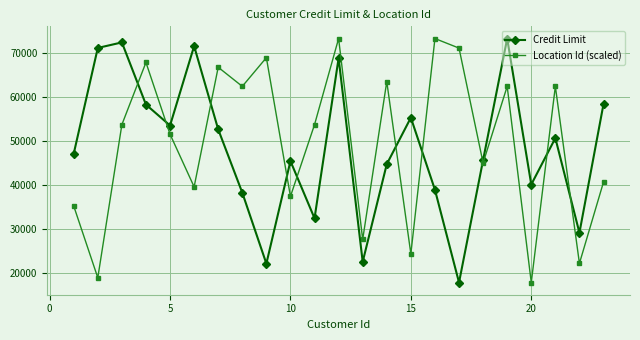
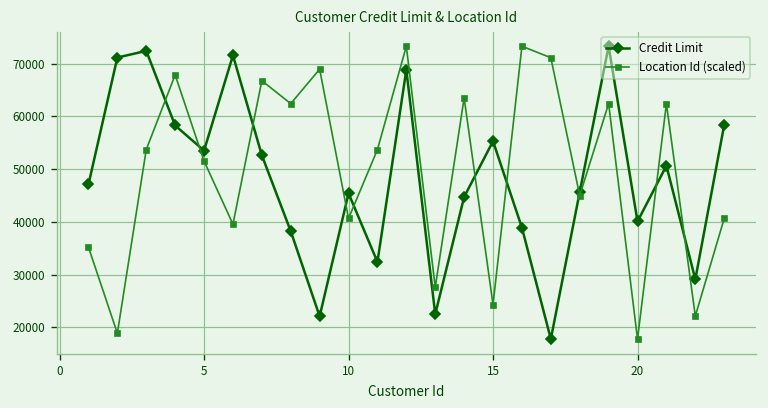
Location Id (scaled), 10: 37000 -> 41000
